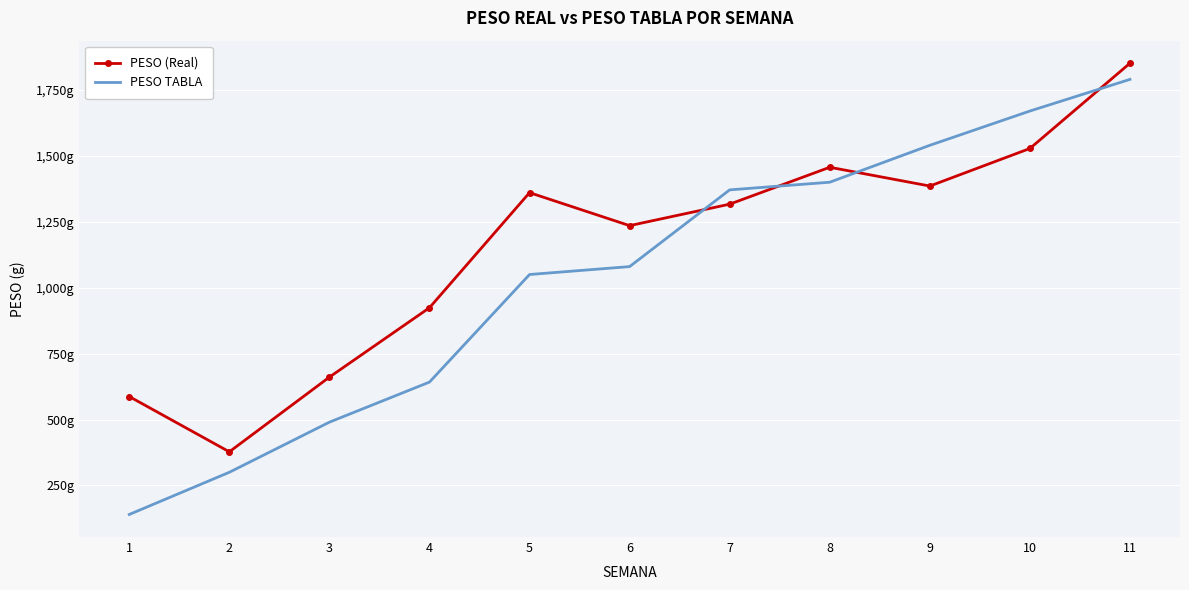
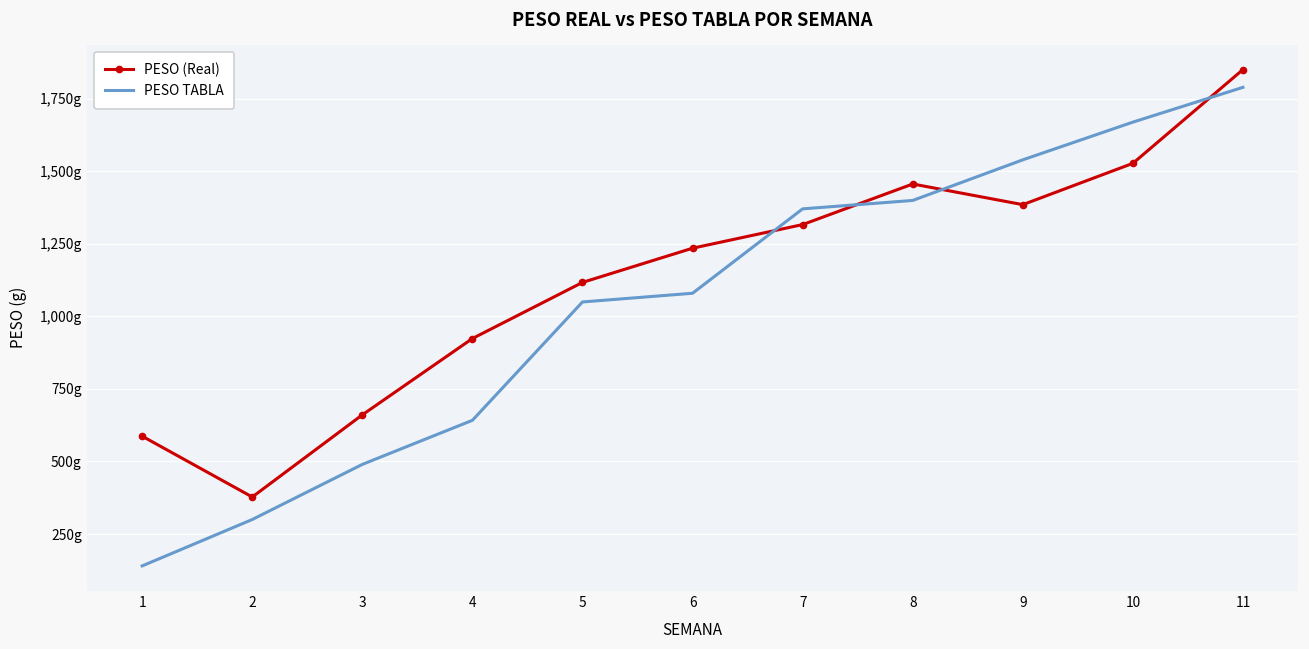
PESO (Real), 5: 1,360g -> 1,120g
